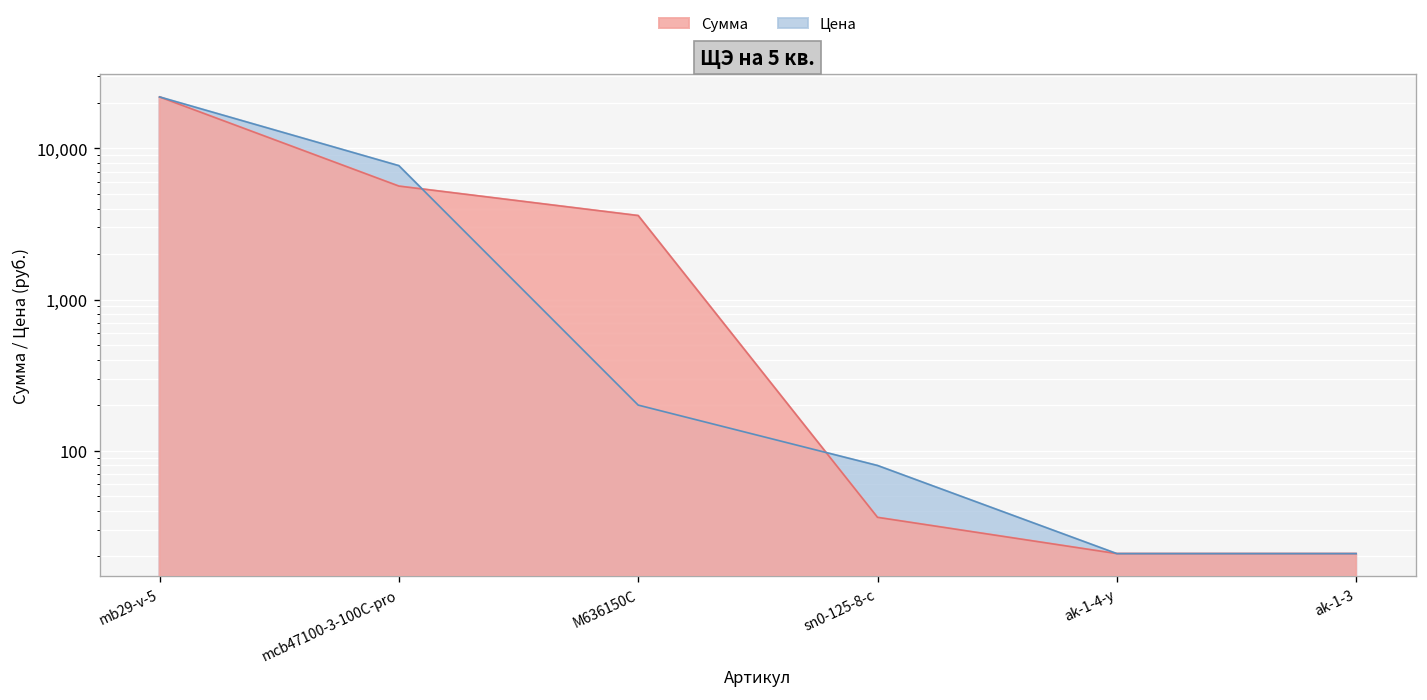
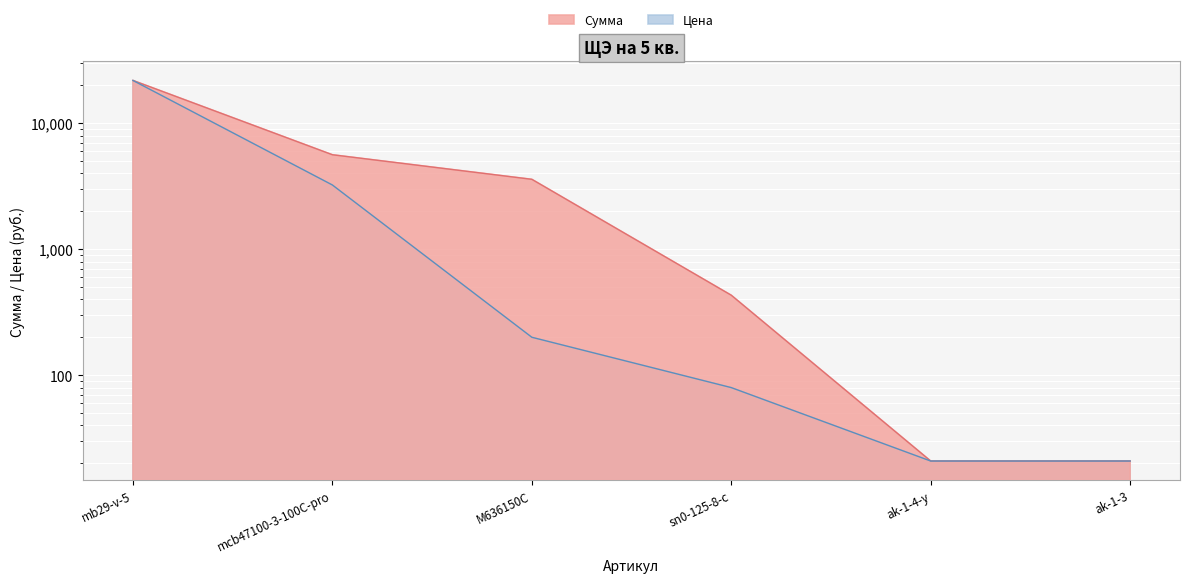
Цена, mcb47100-3-100C-pro: 8,000 -> 3,200
Сумма, sn0-125-8-c: 36 -> 430
